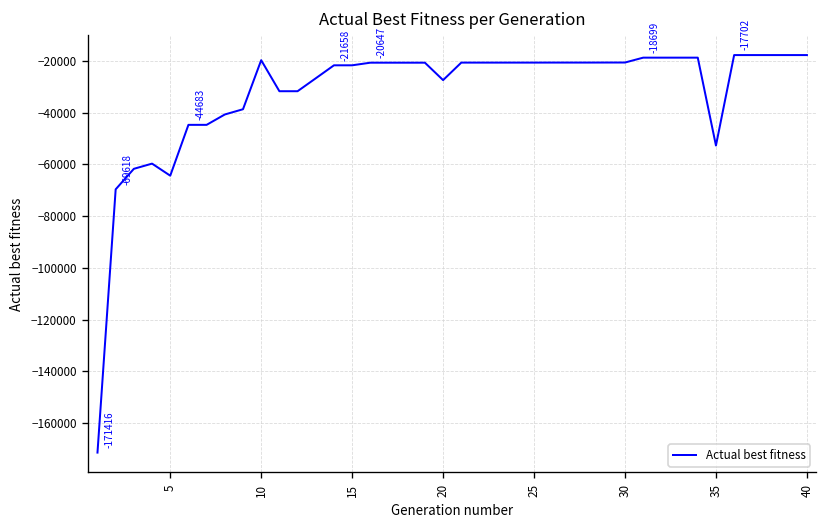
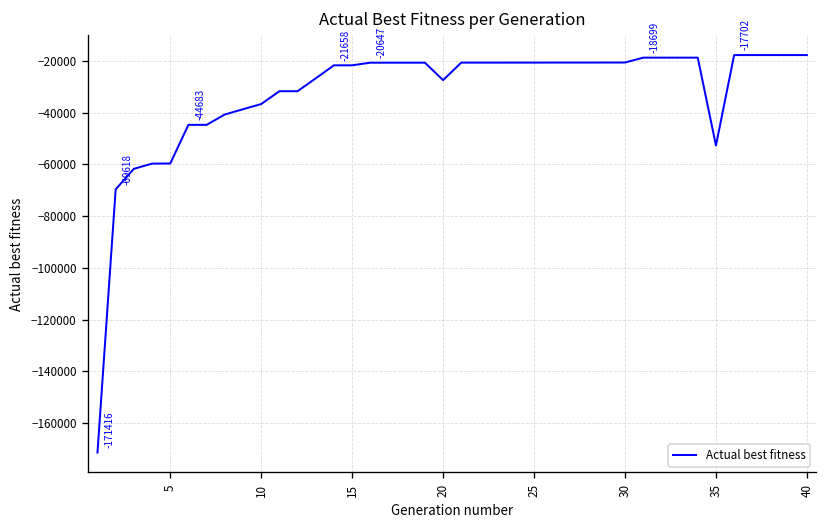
5: -64000 -> -60000
10: -20000 -> -37000
